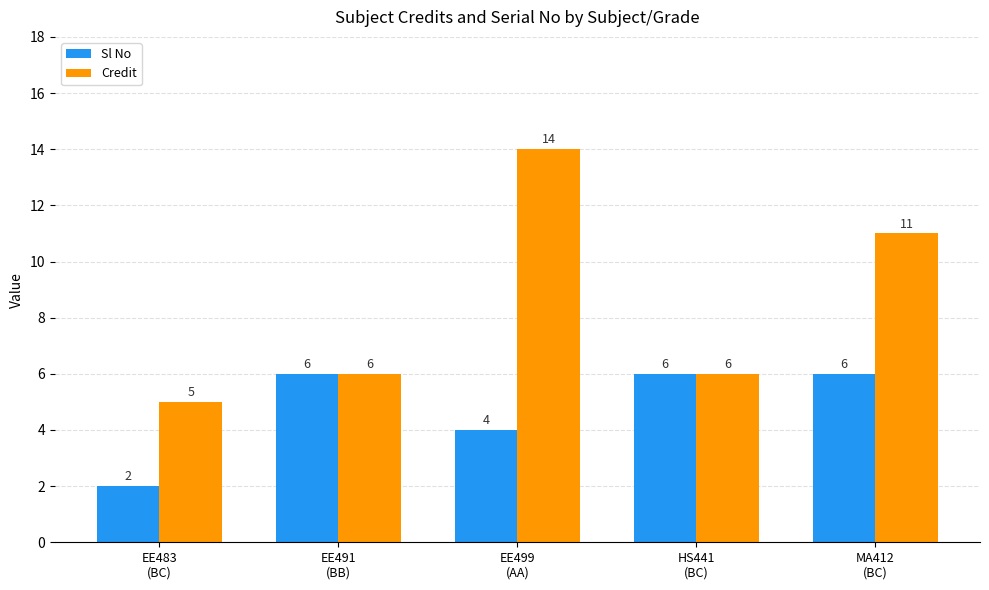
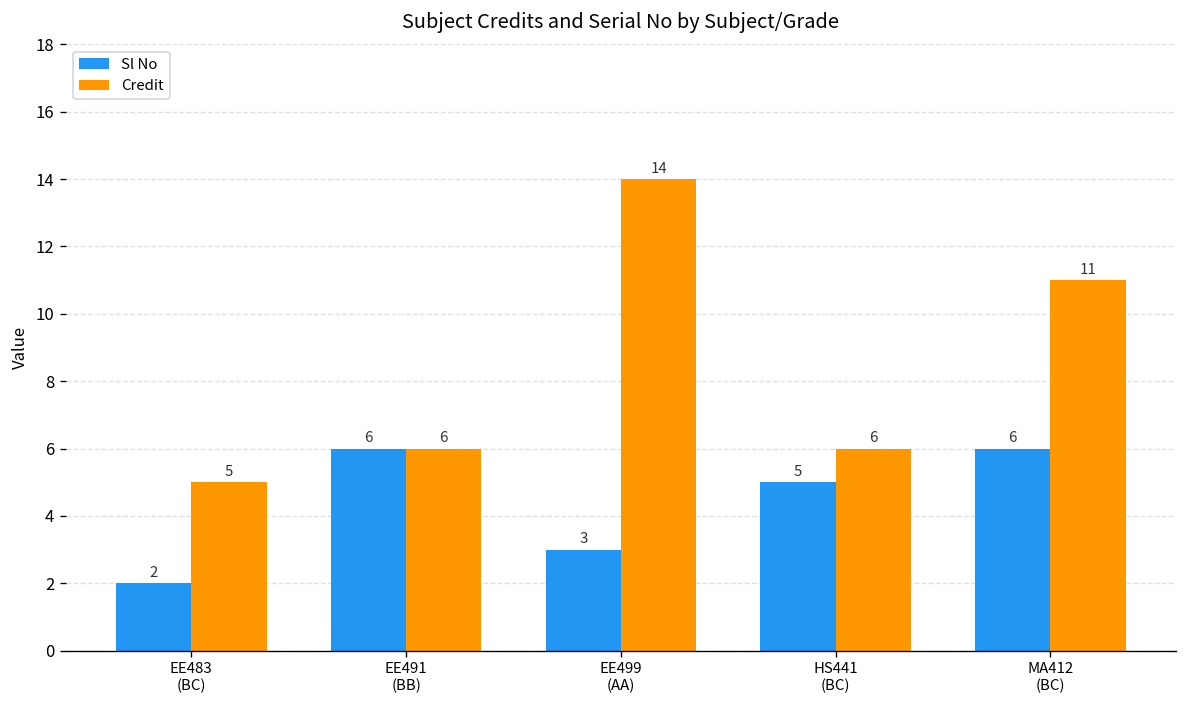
Sl No, EE499 (AA): 4 -> 3
Sl No, HS441 (BC): 6 -> 5
